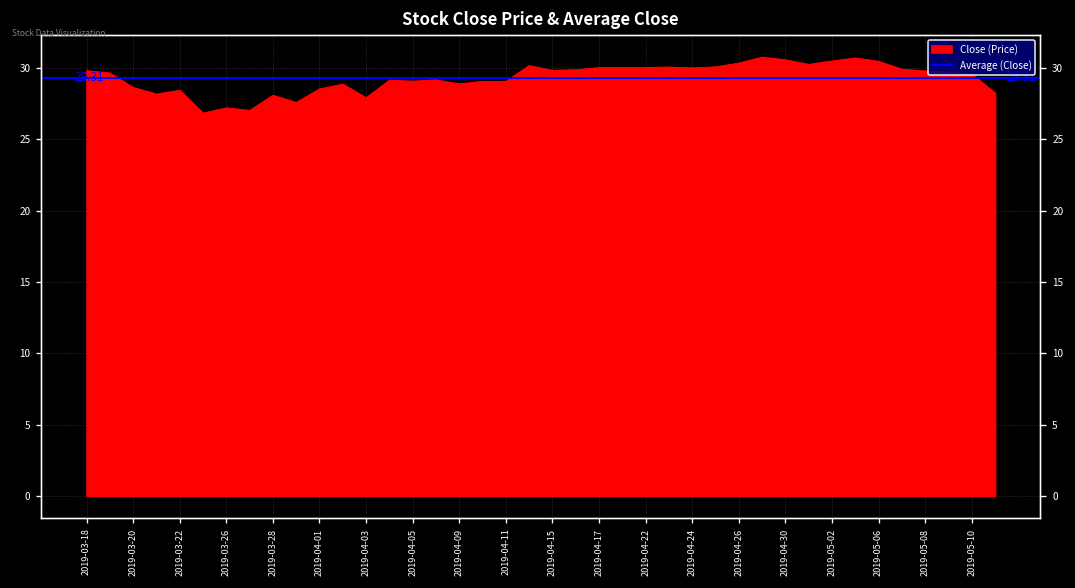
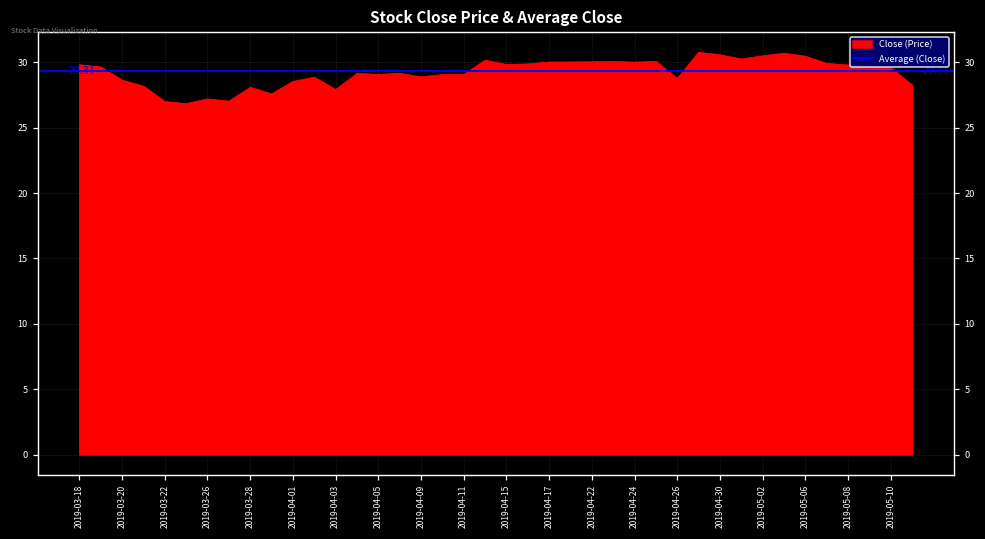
2019-03-22: 28.4 -> 27.0
2019-04-26: 30.4 -> 28.8
